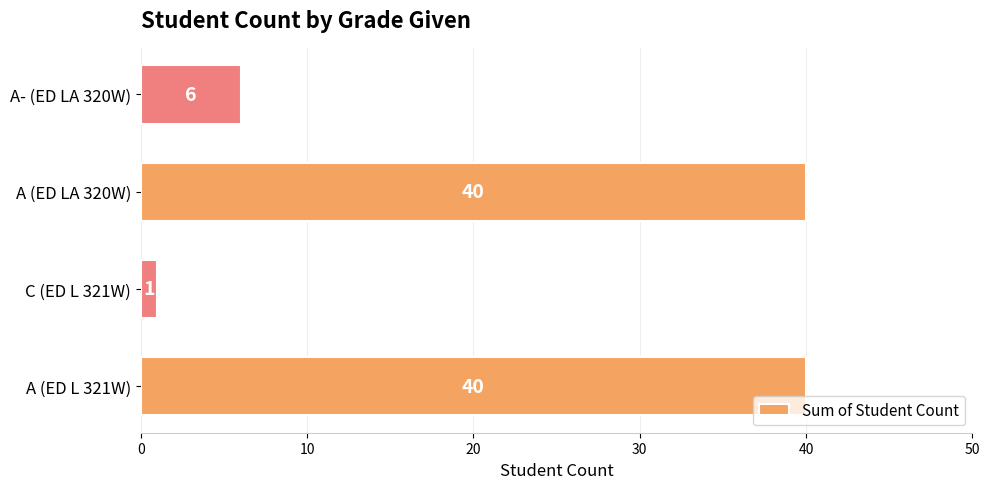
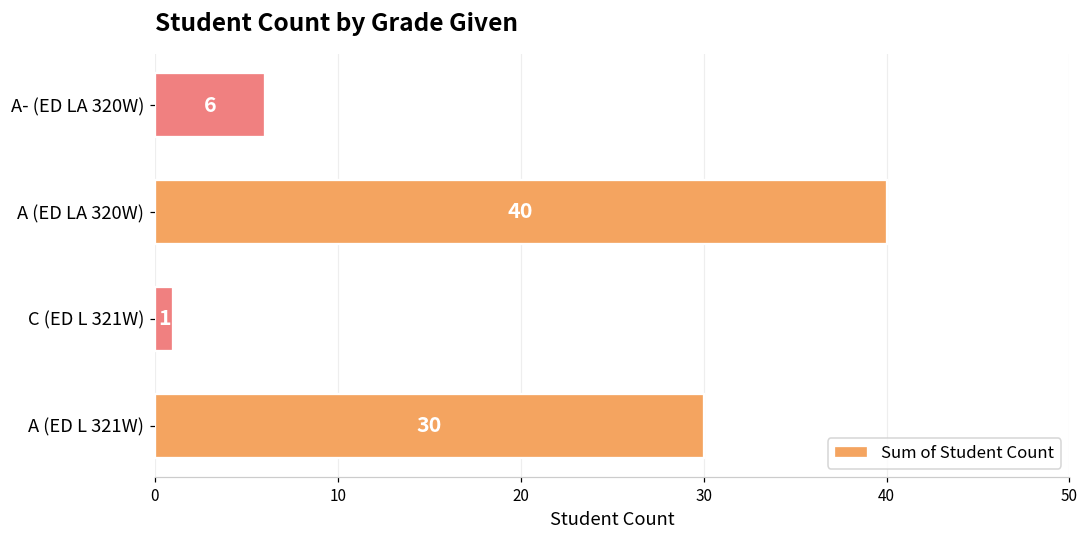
A (ED L 321W): 40 -> 30
